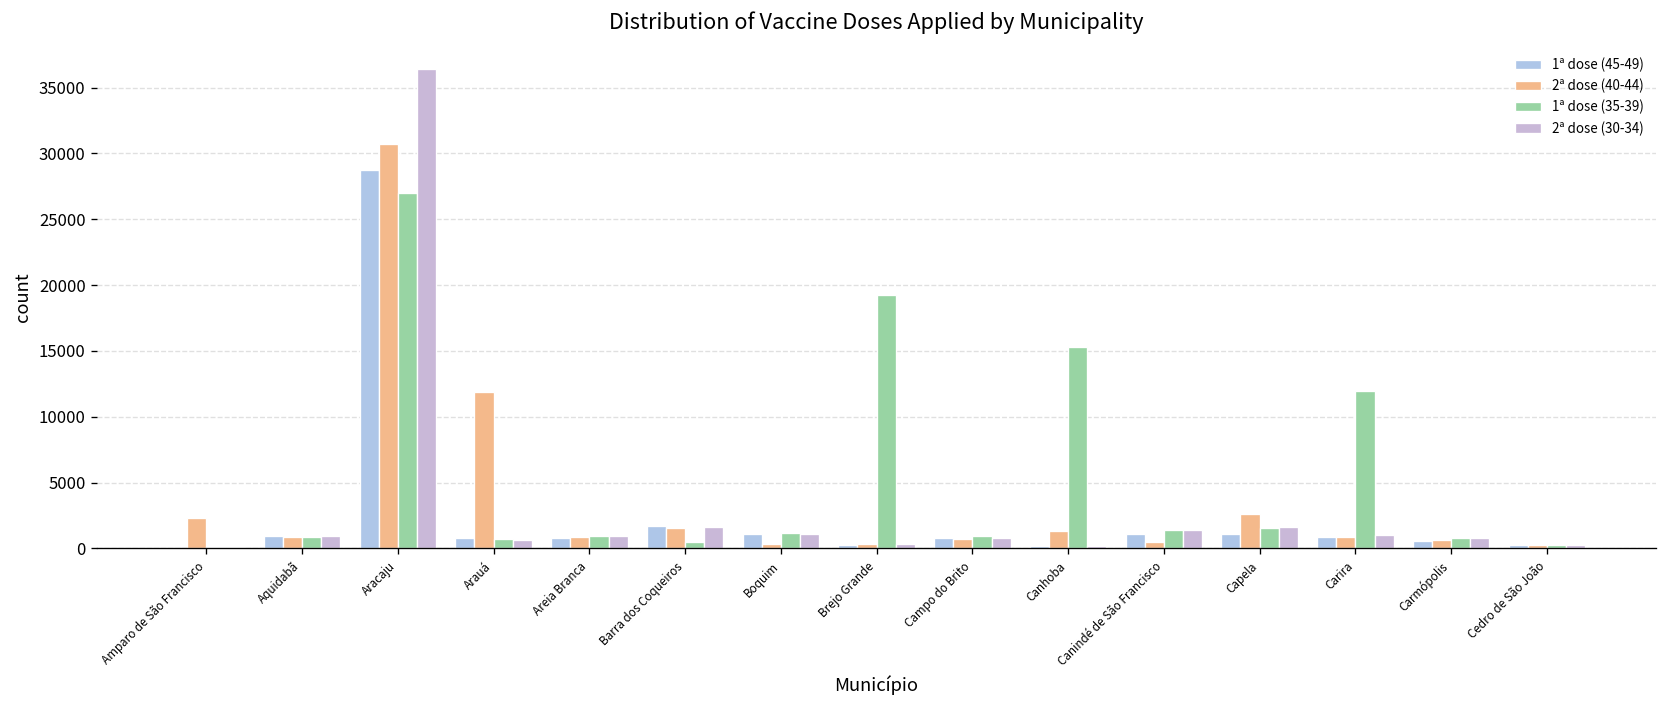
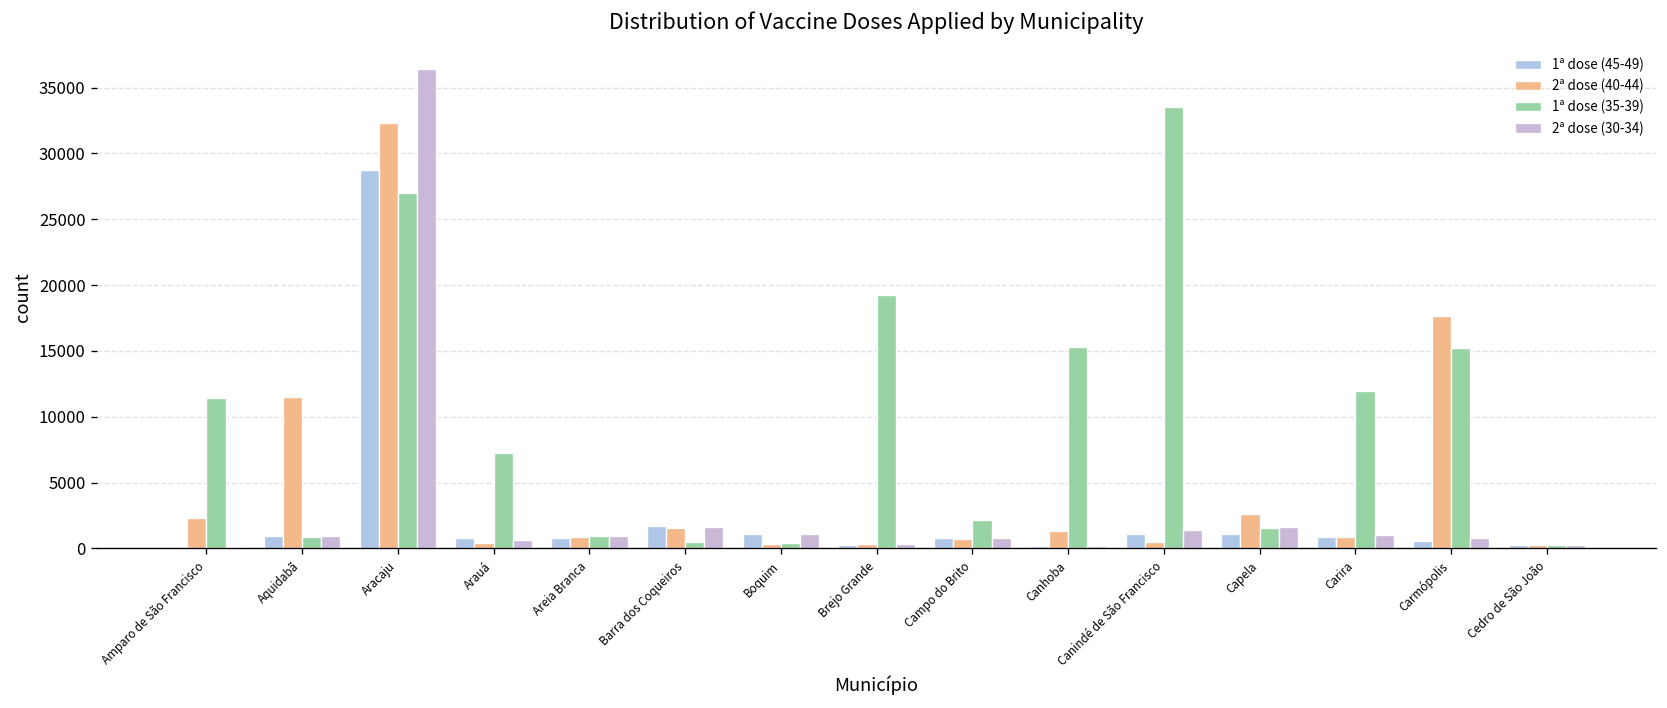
1ª dose (35-39), Amparo de São Francisco: 100 -> 11400
2ª dose (40-44), Aquidabã: 900 -> 11500
2ª dose (40-44), Aracaju: 30700 -> 32300
2ª dose (40-44), Arauá: 11900 -> 400
1ª dose (35-39), Arauá: 700 -> 7300
1ª dose (35-39), Boquim: 1200 -> 400
1ª dose (35-39), Campo do Brito: 900 -> 2200
1ª dose (35-39), Canindé de São Francisco: 1400 -> 33500
2ª dose (40-44), Carmópolis: 700 -> 17700
1ª dose (35-39), Carmópolis: 800 -> 15300
